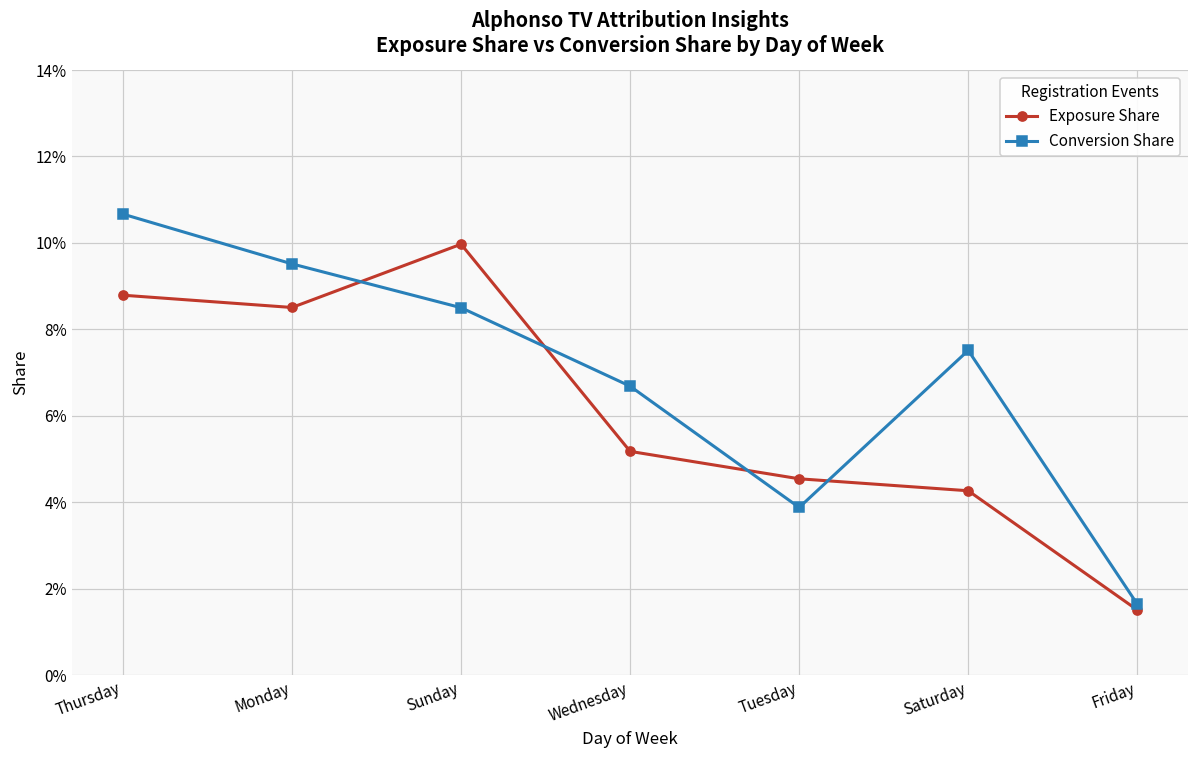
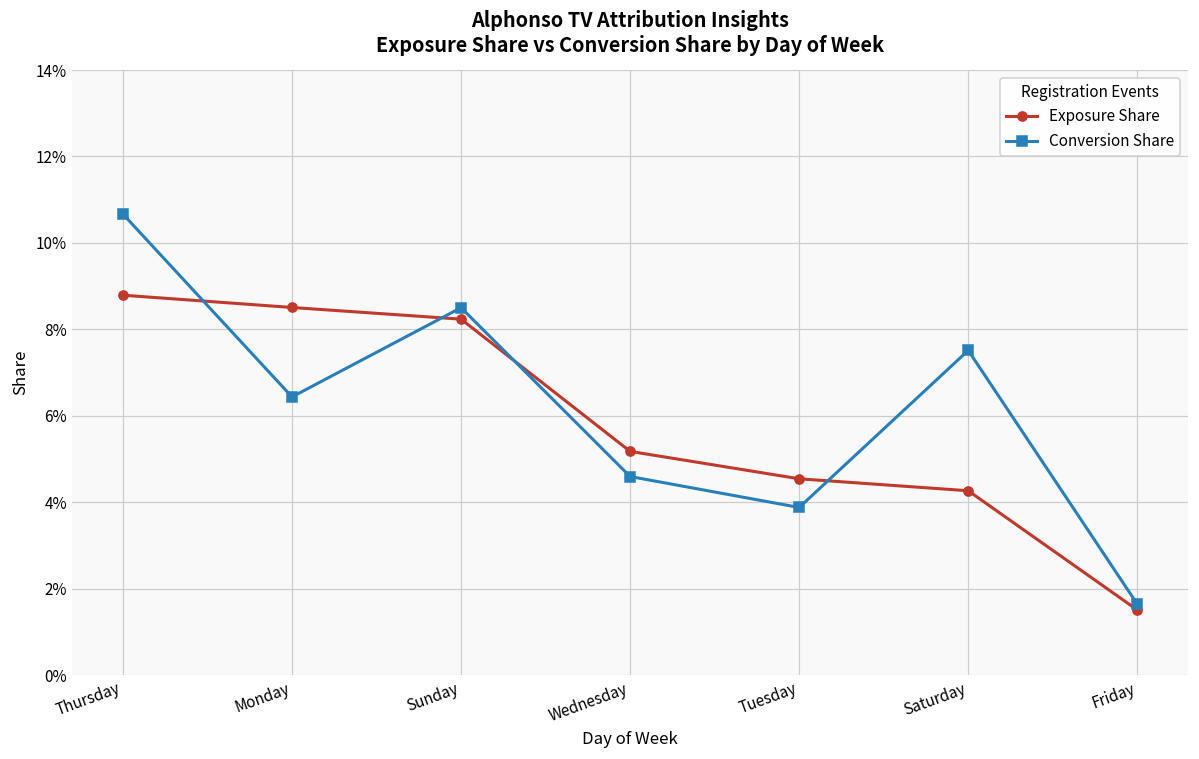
Conversion Share, Monday: 9.5% -> 6.4%
Exposure Share, Sunday: 10.0% -> 8.2%
Conversion Share, Wednesday: 6.7% -> 4.6%
